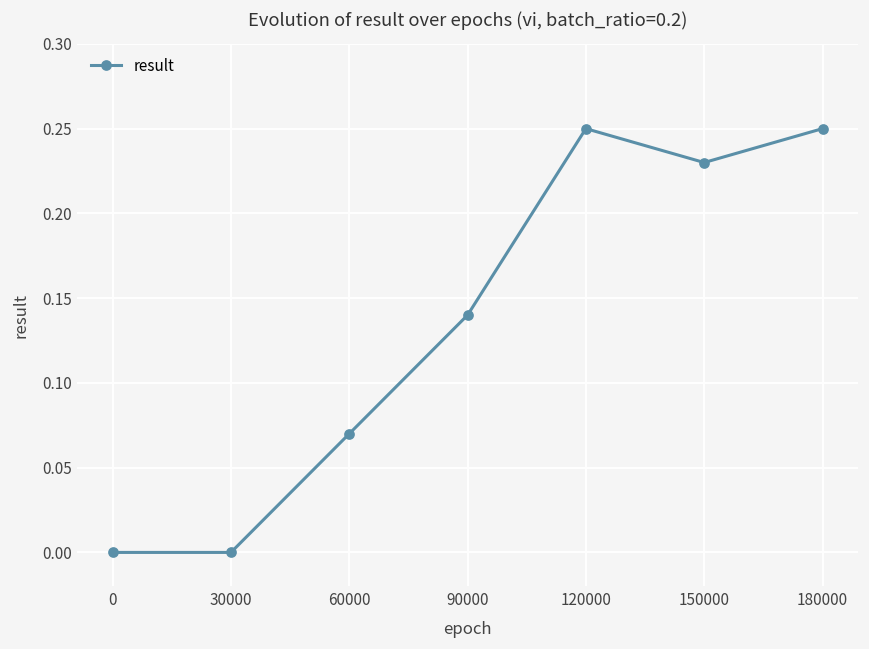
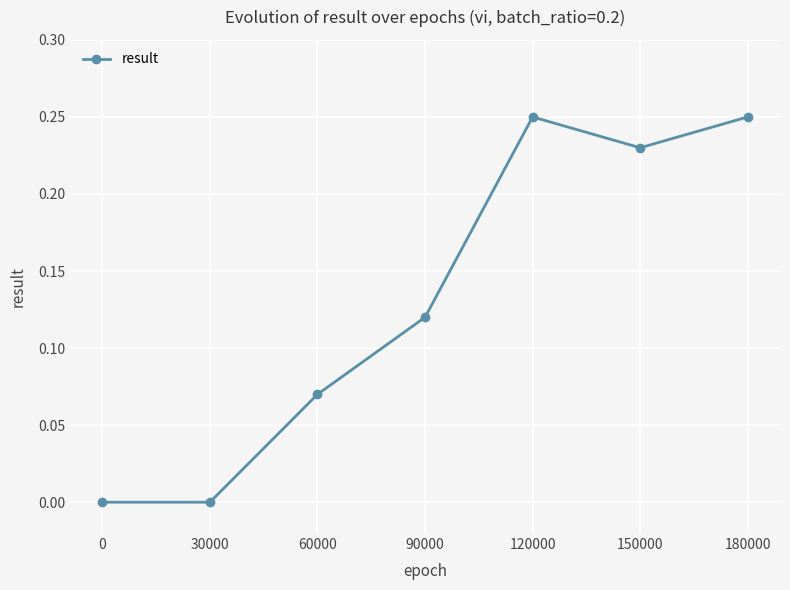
90000: 0.14 -> 0.12
